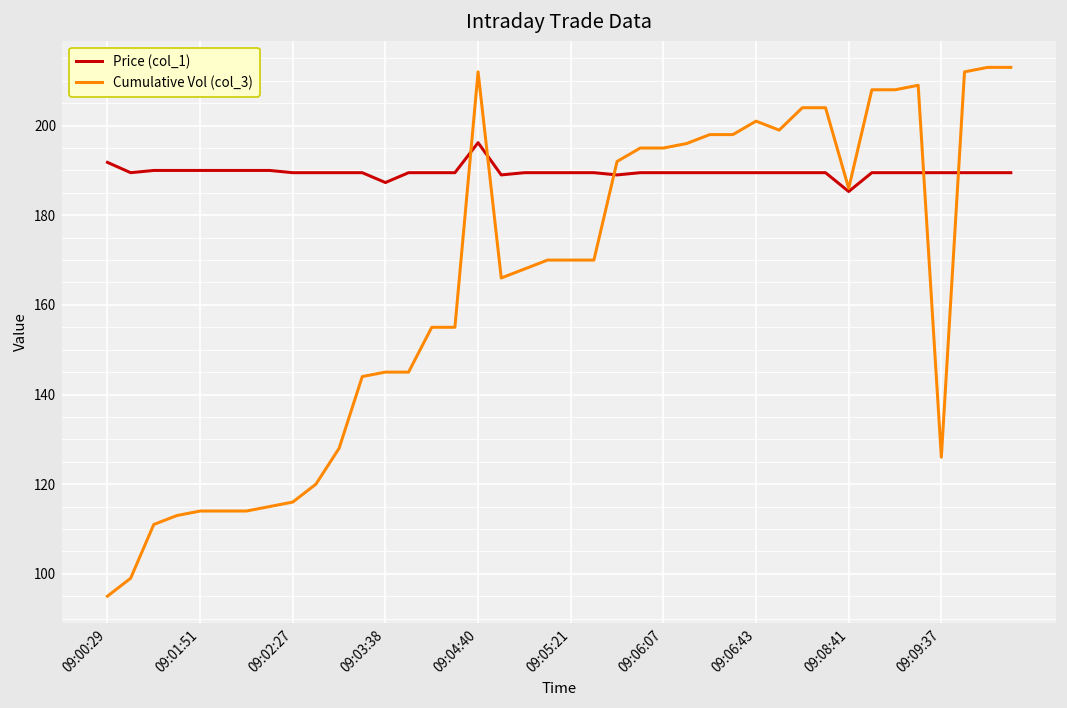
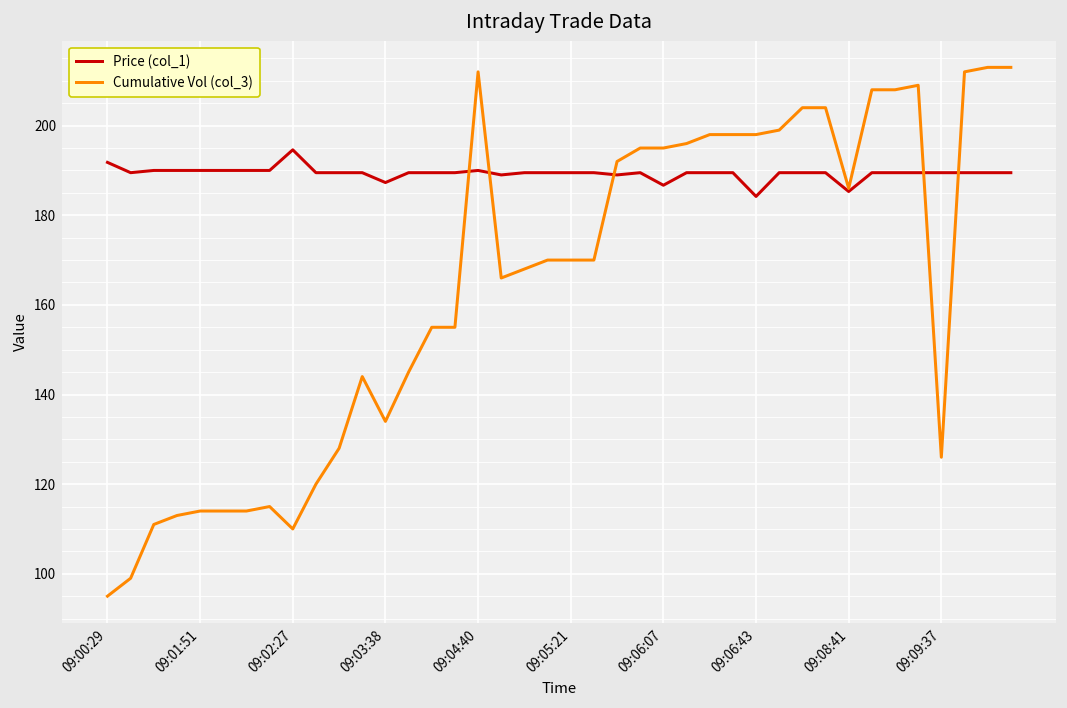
Price (col_1), 09:02:27: 190 -> 195
Cumulative Vol (col_3), 09:02:27: 116 -> 110
Cumulative Vol (col_3), 09:03:38: 145 -> 134
Price (col_1), 09:04:40: 196 -> 190
Price (col_1), 09:06:07: 190 -> 187
Price (col_1), 09:06:43: 190 -> 184
Cumulative Vol (col_3), 09:06:43: 201 -> 198
